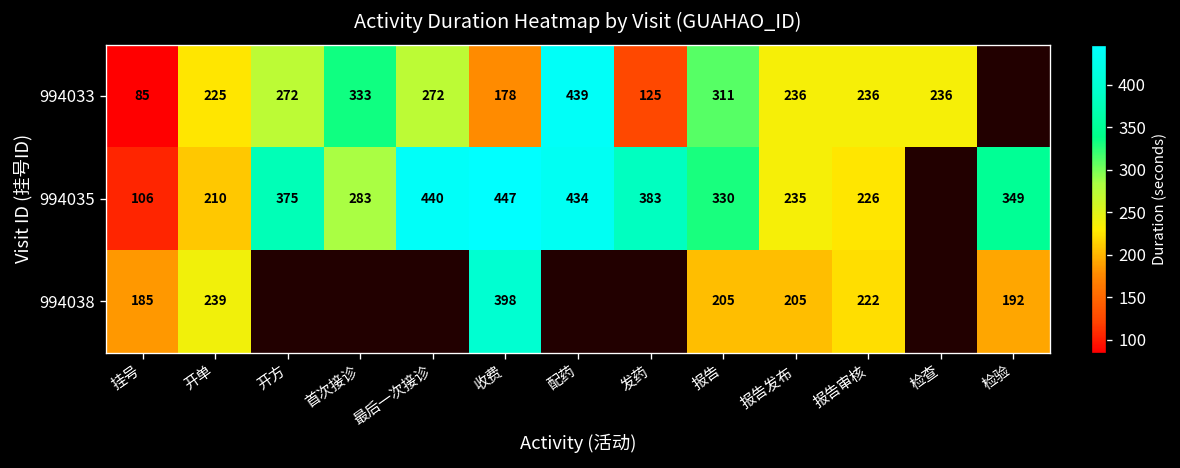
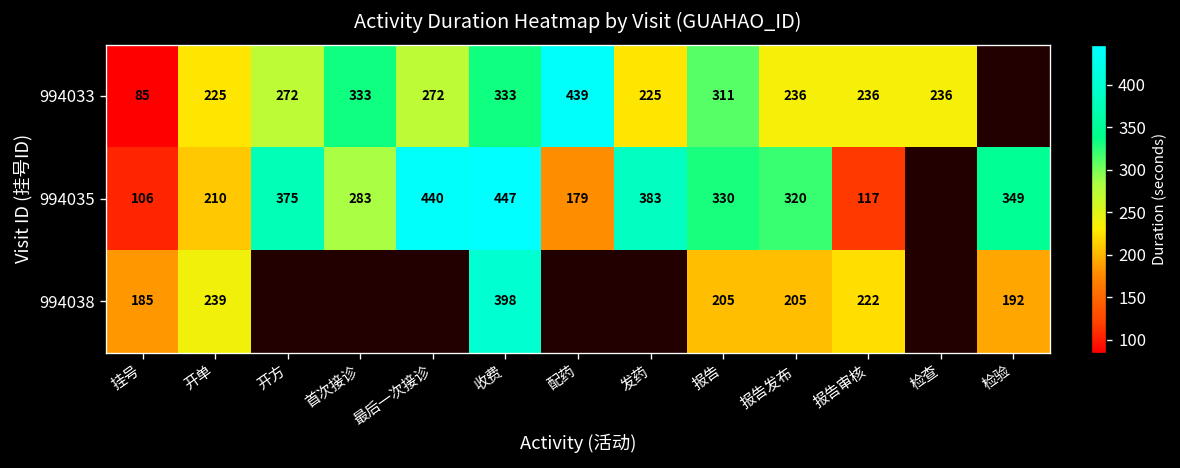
994033, 收费: 178 -> 333
994033, 发药: 125 -> 225
994035, 配药: 434 -> 179
994035, 报告发布: 235 -> 320
994035, 报告审核: 226 -> 117
